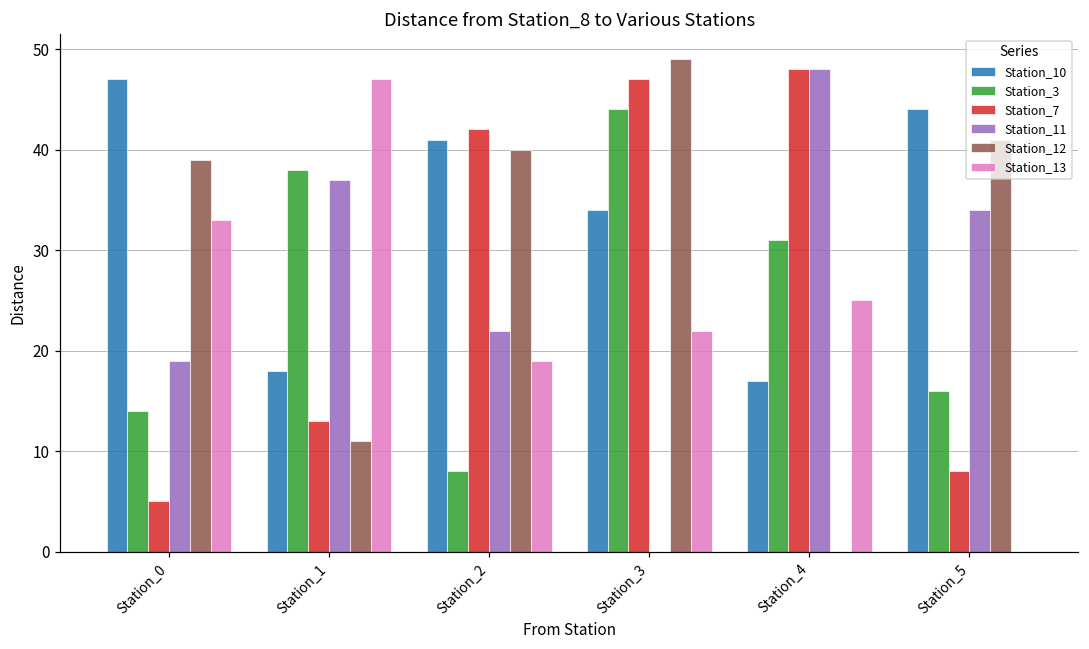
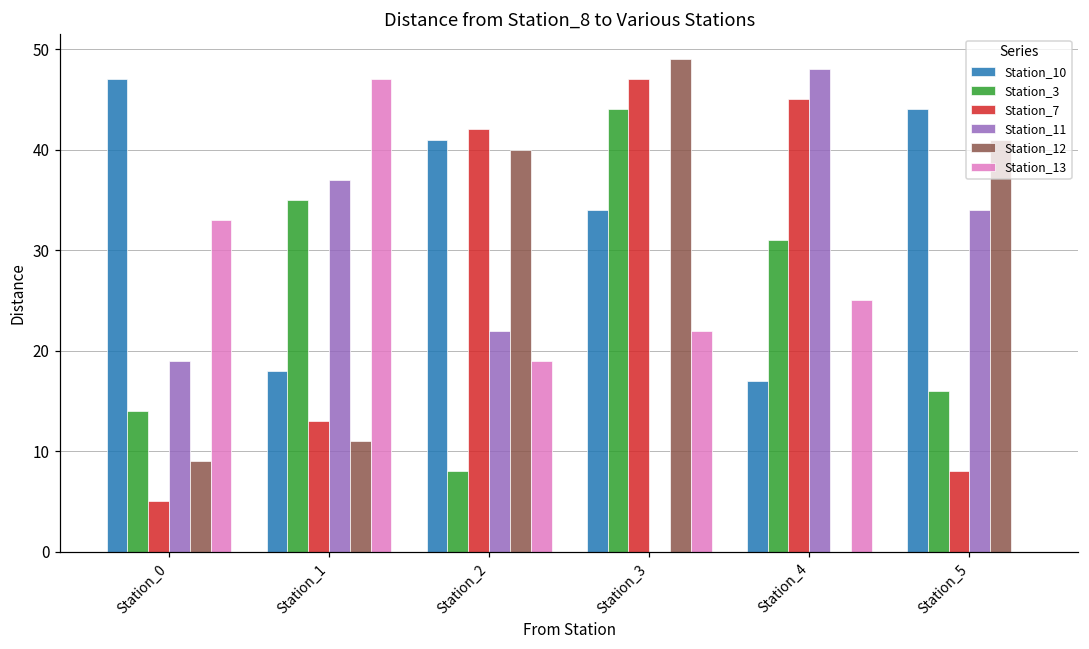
Station_12, Station_0: 39 -> 9
Station_3, Station_1: 38 -> 35
Station_7, Station_4: 48 -> 45
